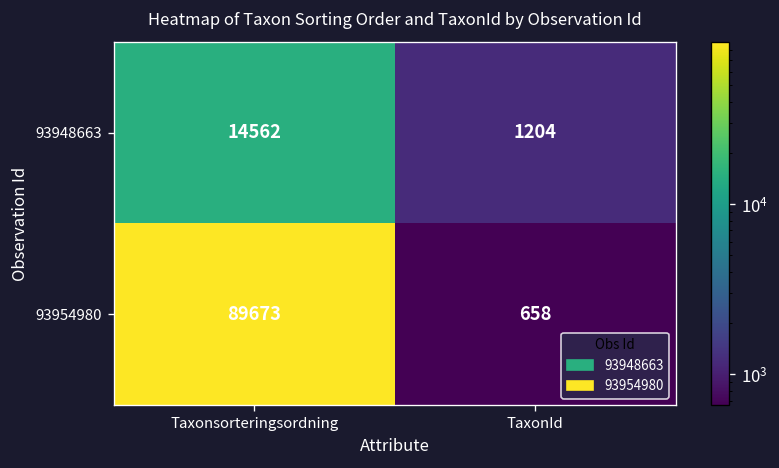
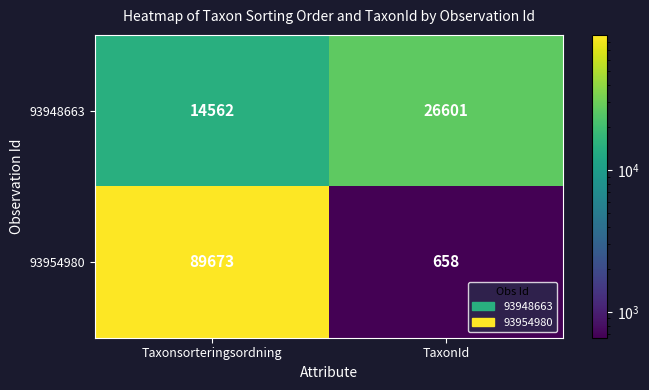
93948663, TaxonId: 1204 -> 26601
